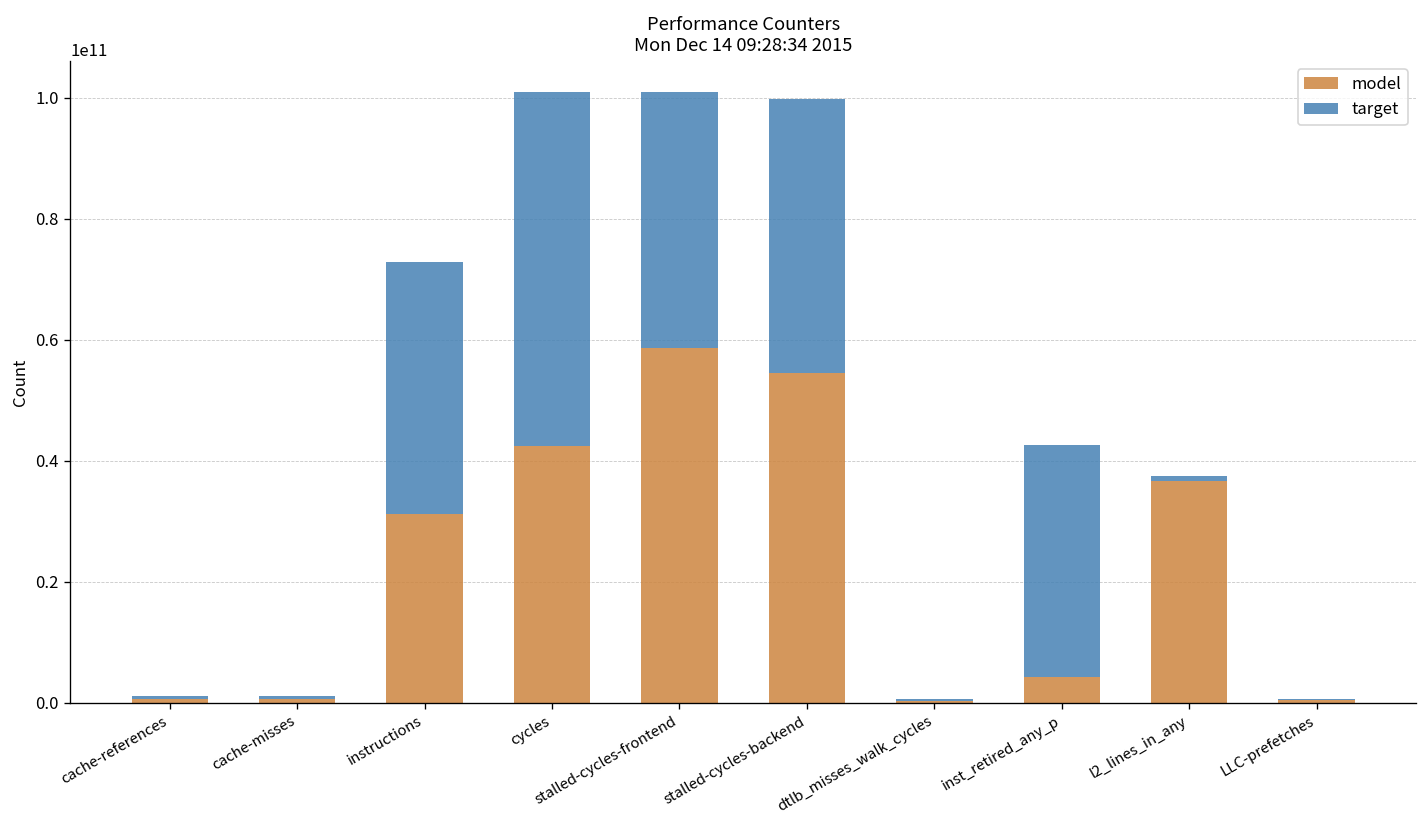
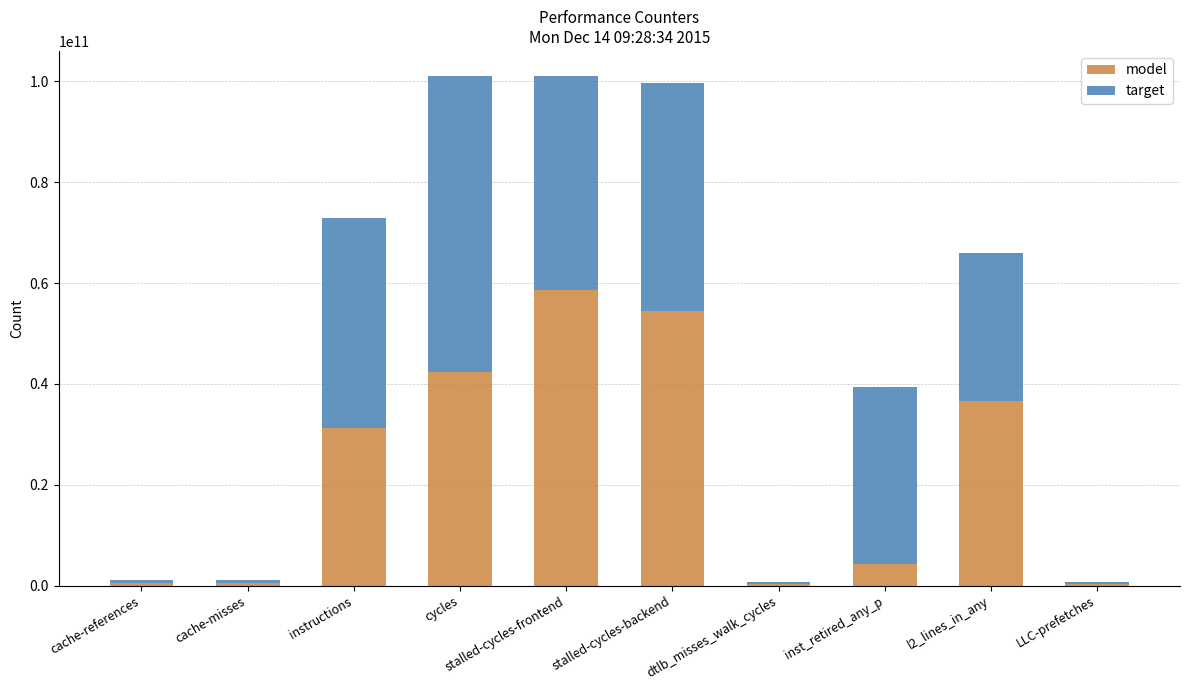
target, inst_retired_any_p: 38000000000 -> 35000000000
target, l2_lines_in_any: 1000000000 -> 29000000000
